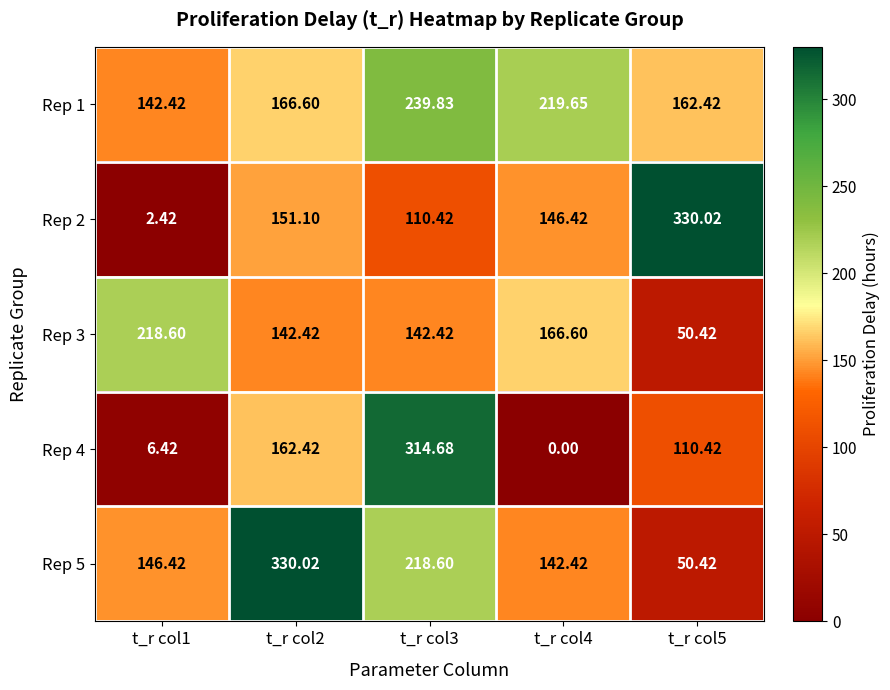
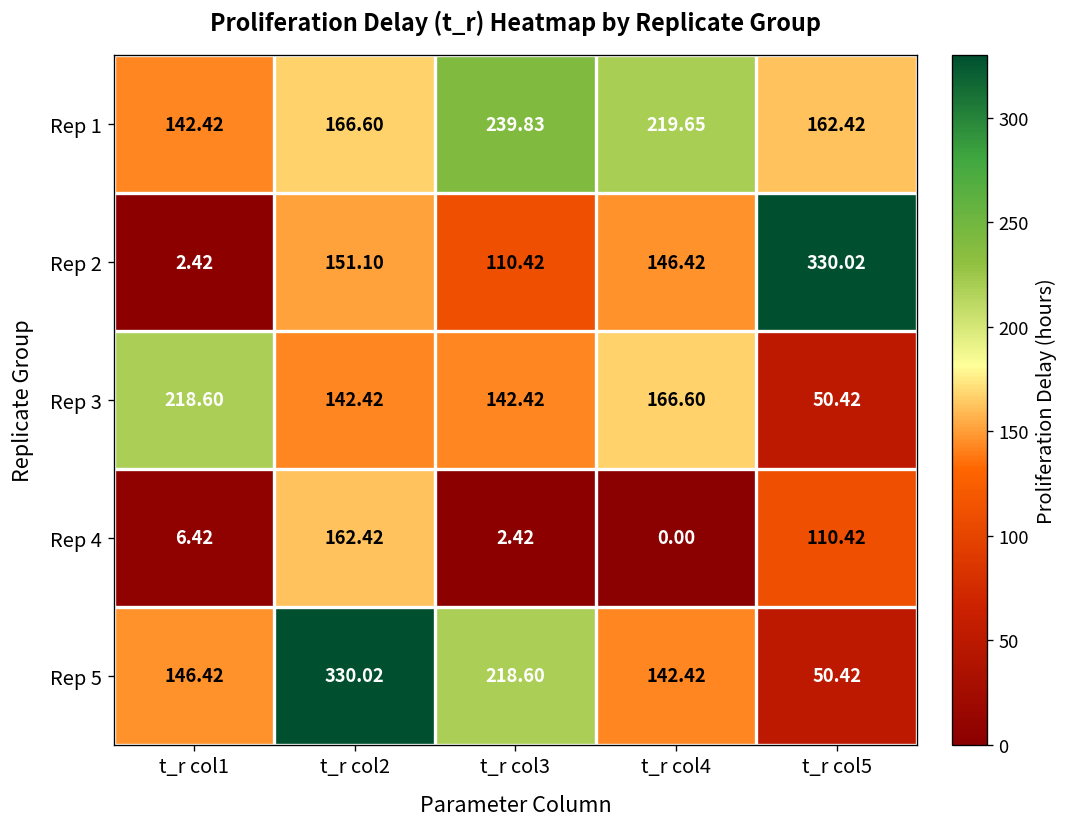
Rep 4, t_r col3: 314.68 -> 2.42
